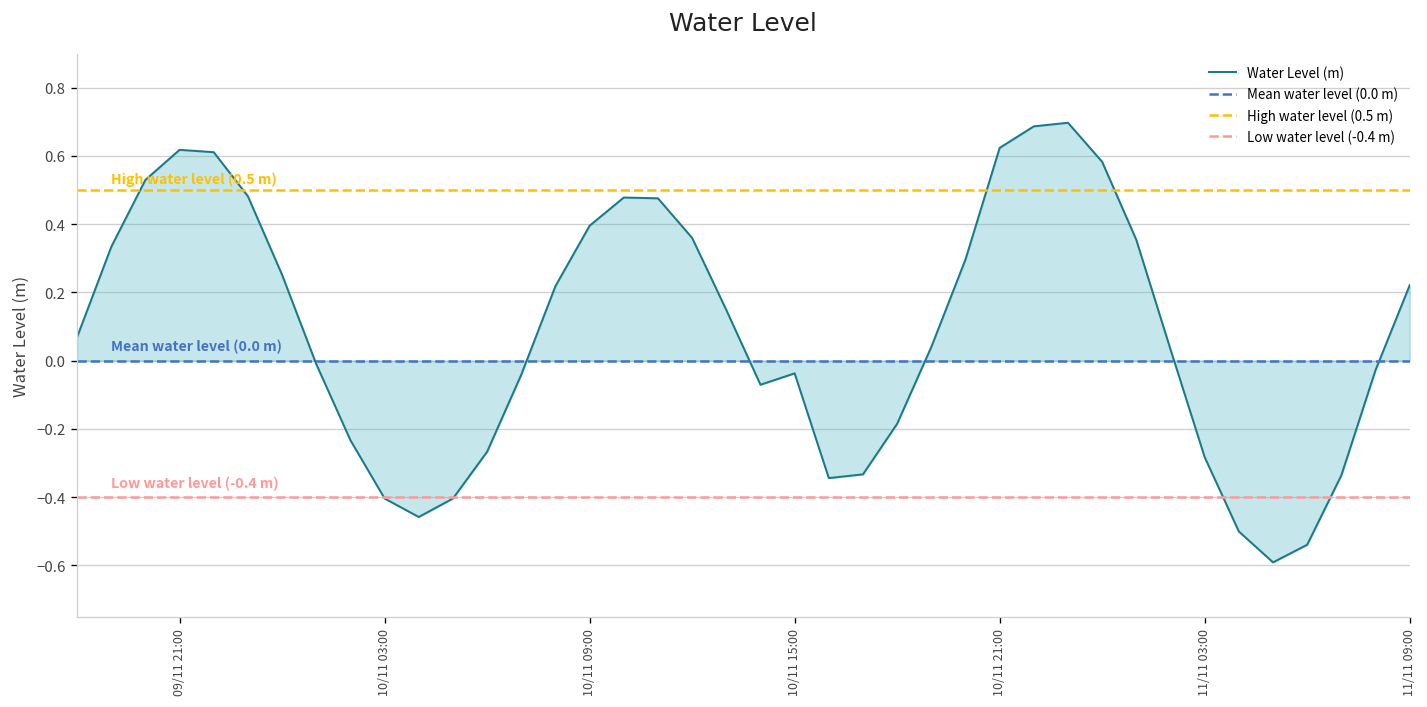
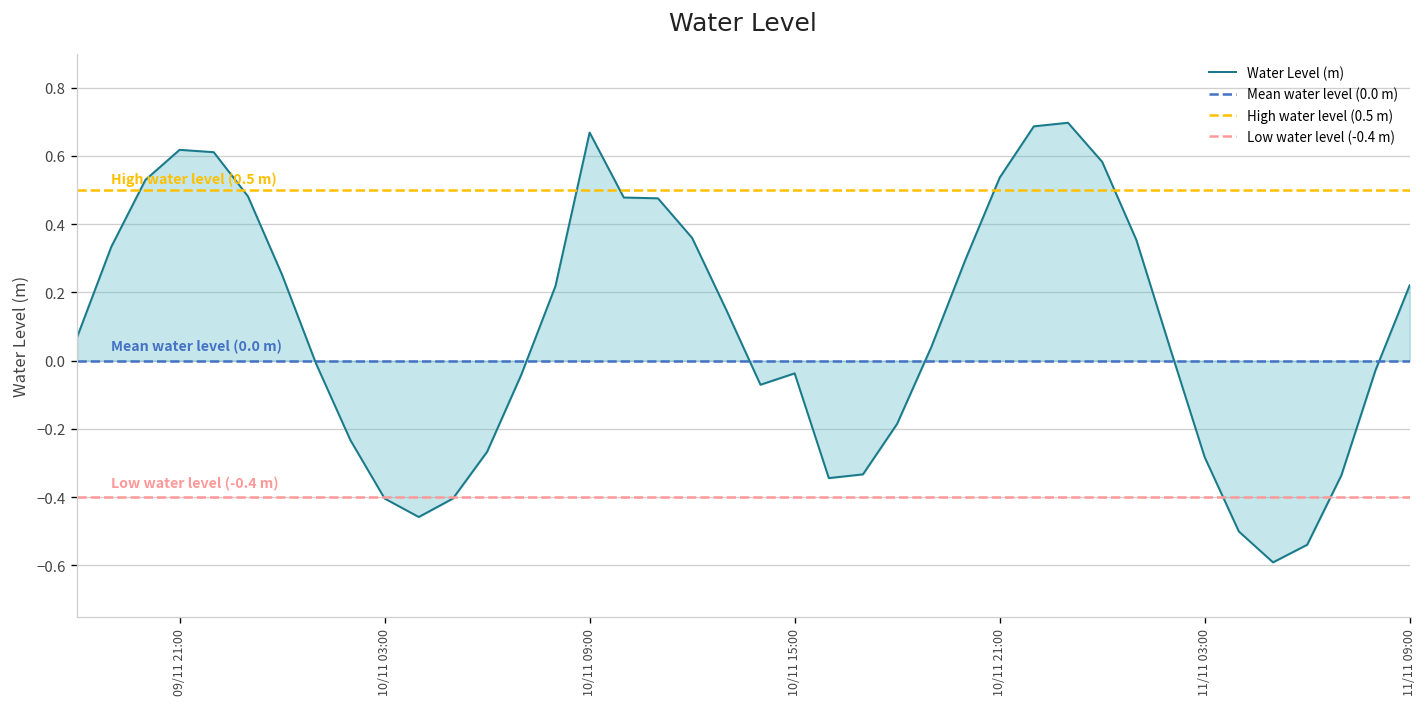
Water Level (m), 10/11 09:00: 0.40 -> 0.67
Water Level (m), 10/11 21:00: 0.62 -> 0.54
